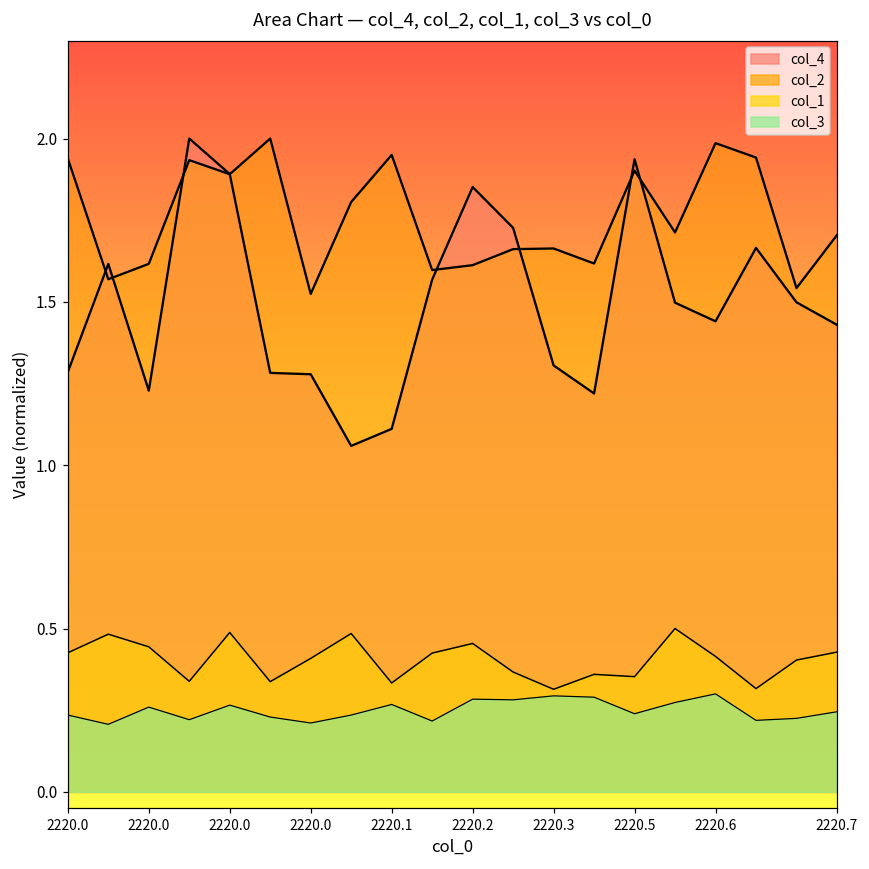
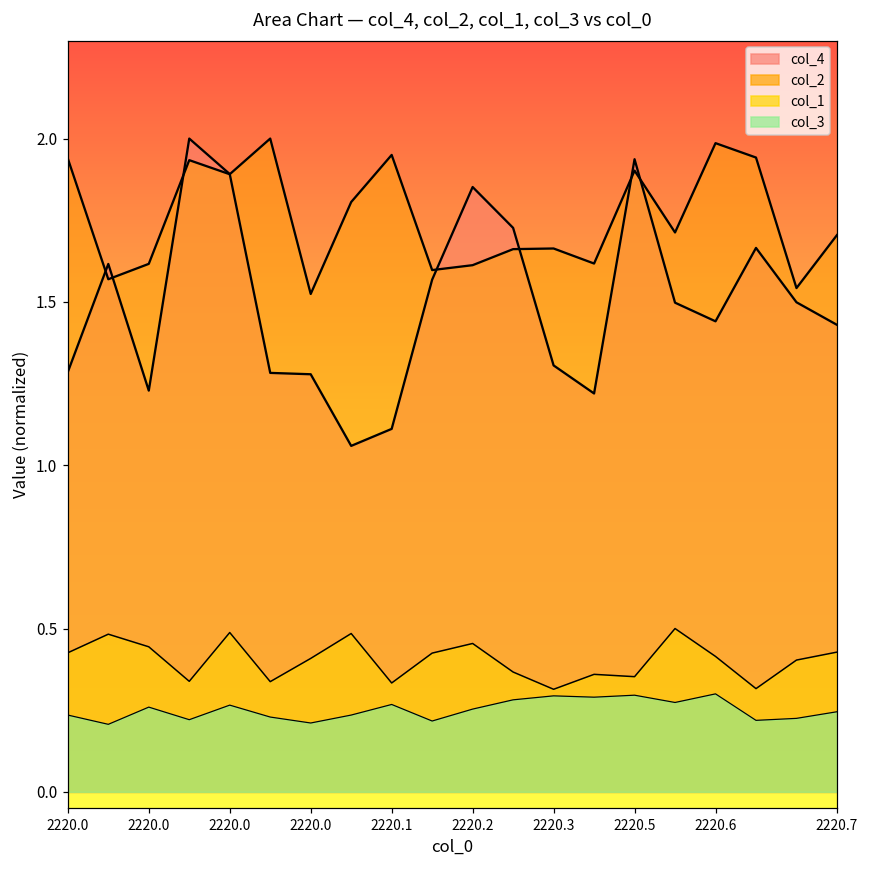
col_3, 2220.2: 0.28 -> 0.25
col_3, 2220.5: 0.24 -> 0.30
